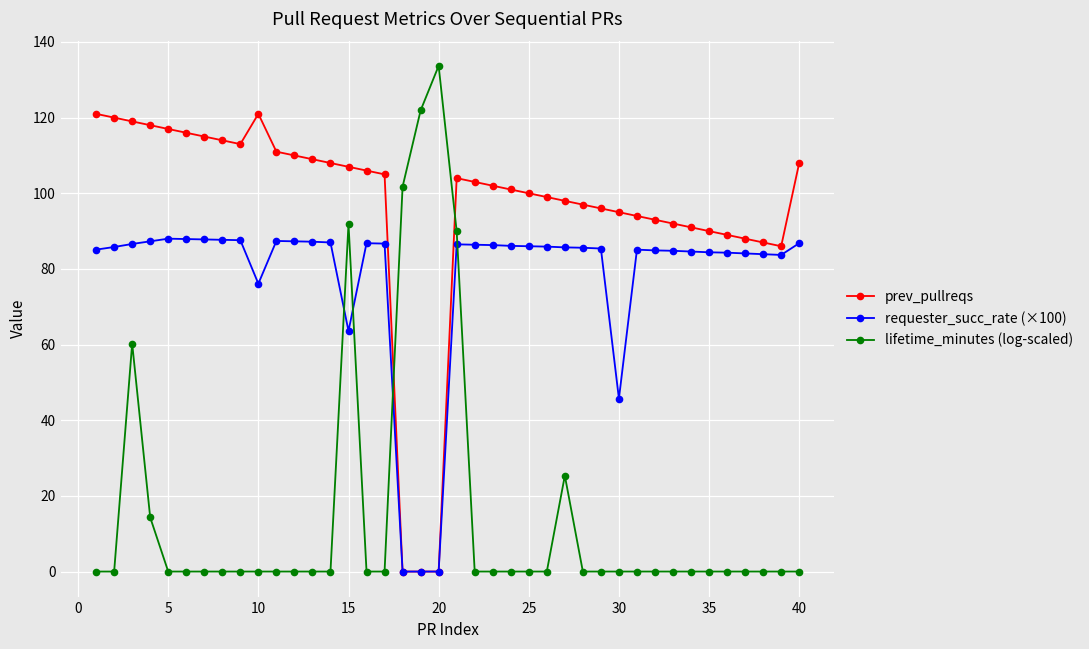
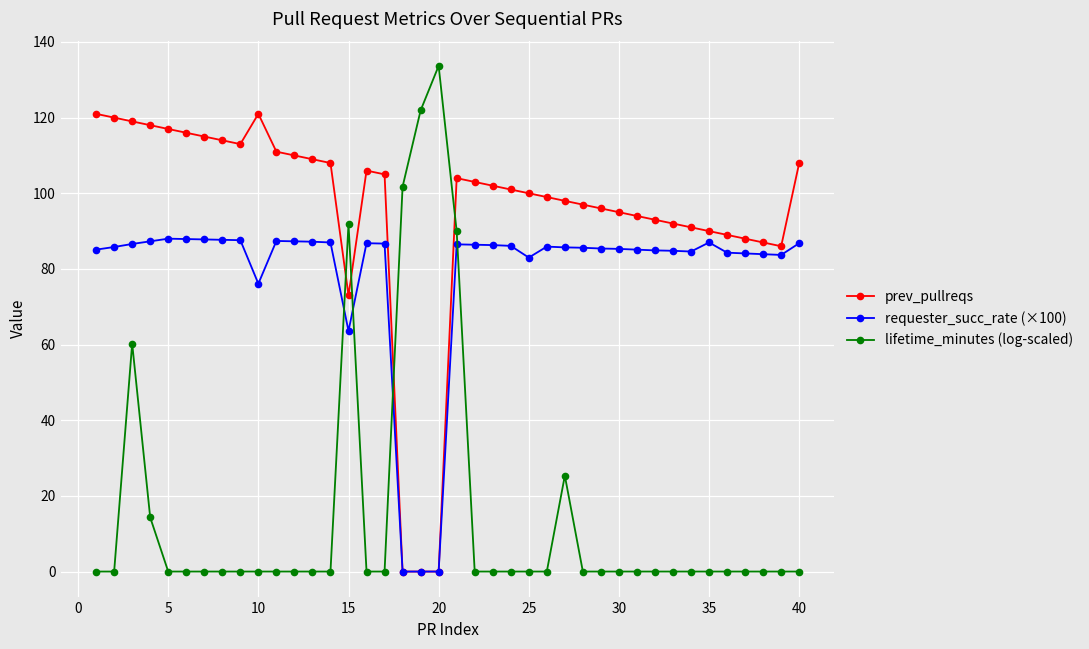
prev_pullreqs, 15: 107 -> 73
requester_succ_rate (×100), 25: 86 -> 83
requester_succ_rate (×100), 30: 46 -> 85
requester_succ_rate (×100), 35: 84 -> 87
